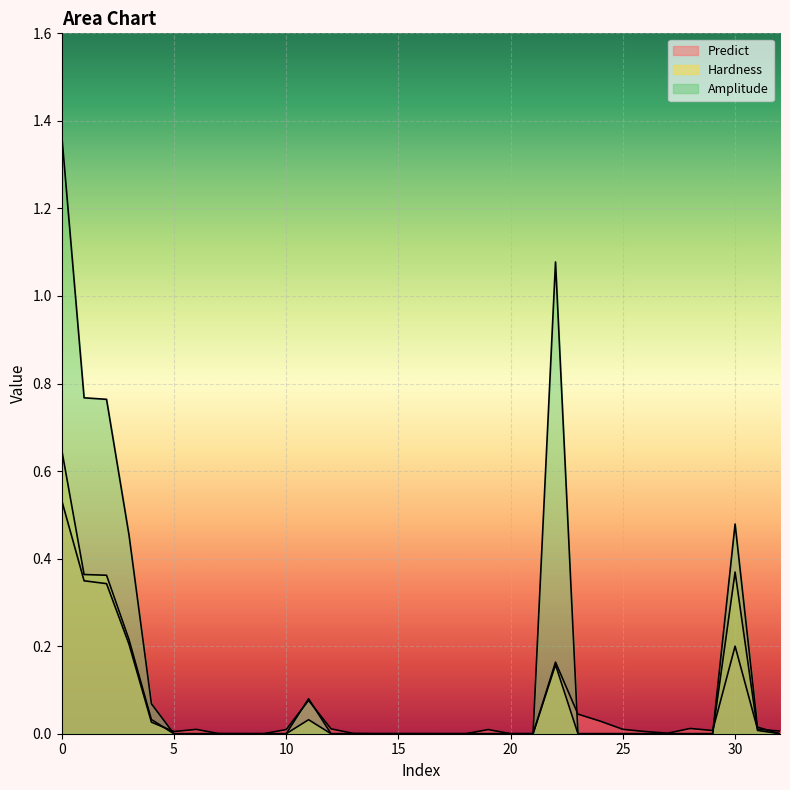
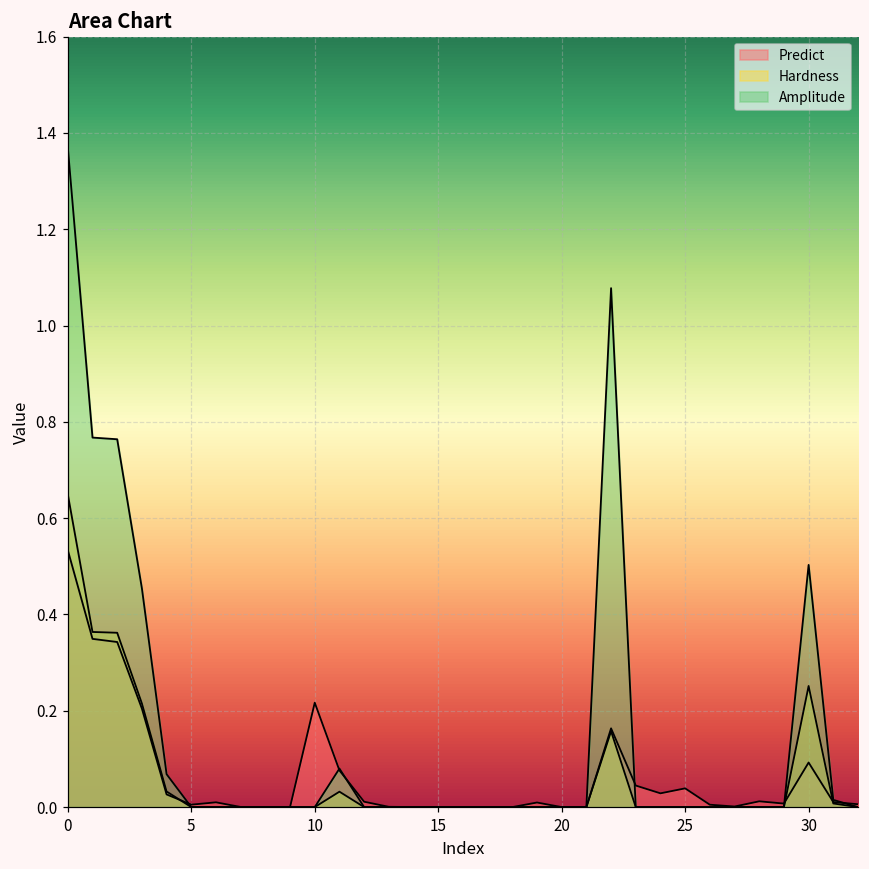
Predict, 10: 0.01 -> 0.22
Predict, 25: 0.01 -> 0.04
Predict, 30: 0.20 -> 0.09
Hardness, 30: 0.37 -> 0.25
Amplitude, 30: 0.48 -> 0.50
